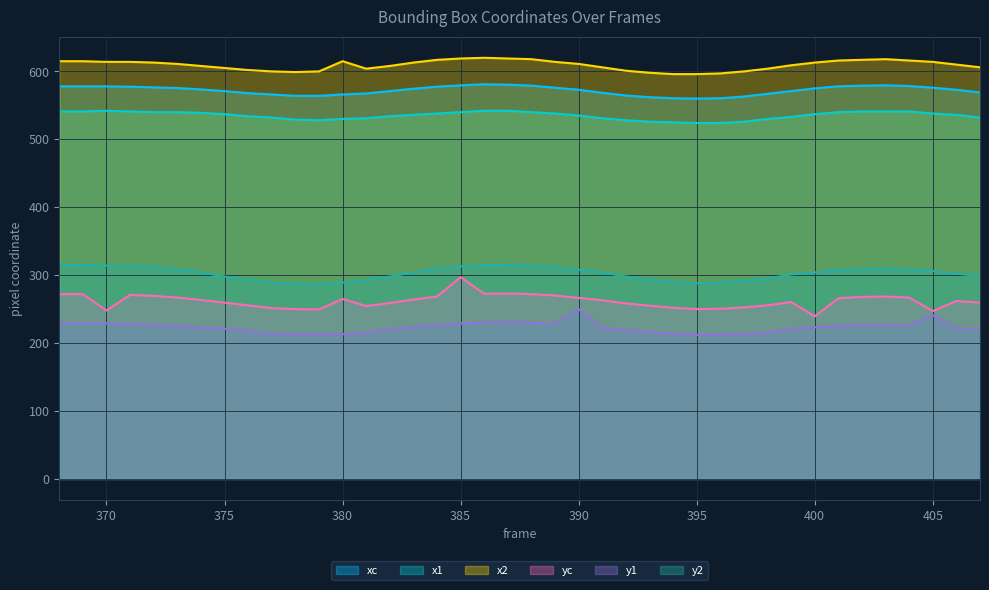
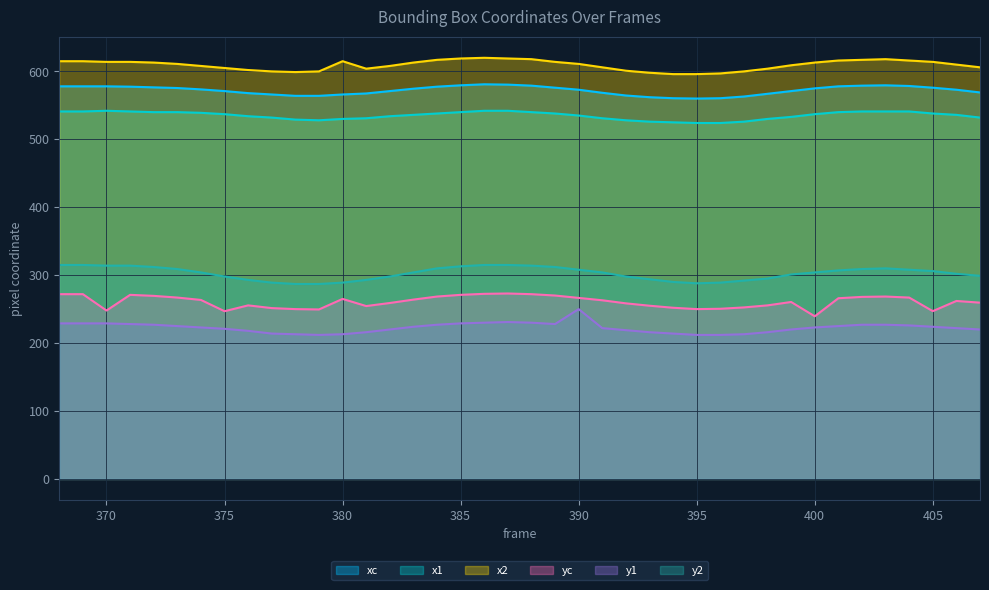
yc, 375: 260 -> 250
yc, 385: 300 -> 270
y1, 405: 240 -> 220
